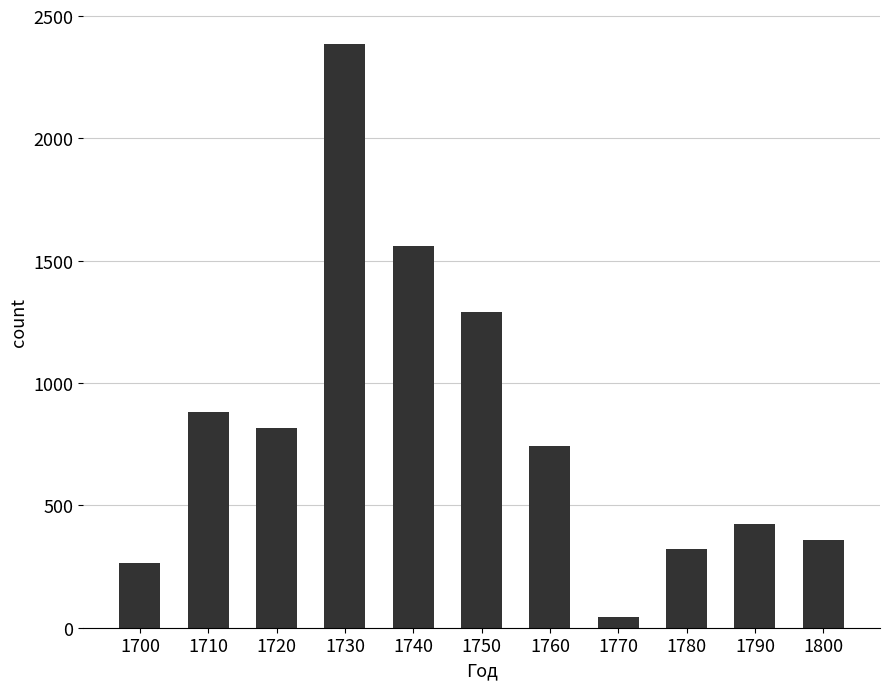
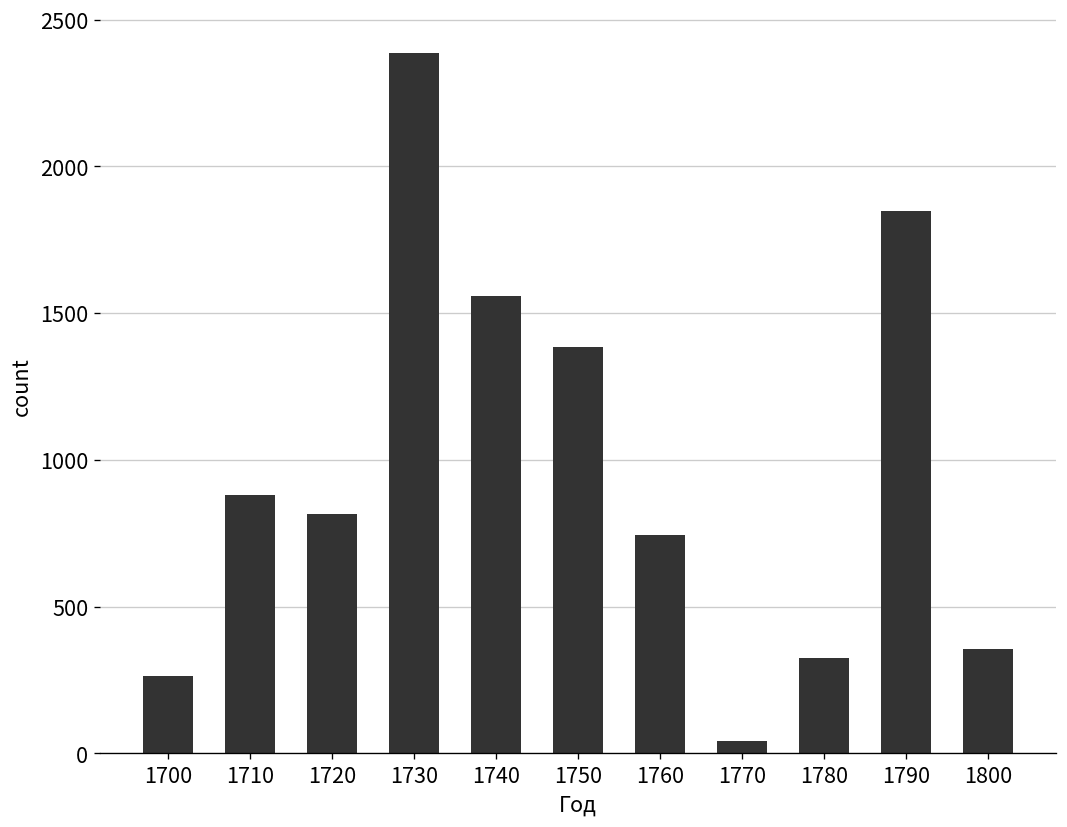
1750: 1290 -> 1380
1790: 420 -> 1850
